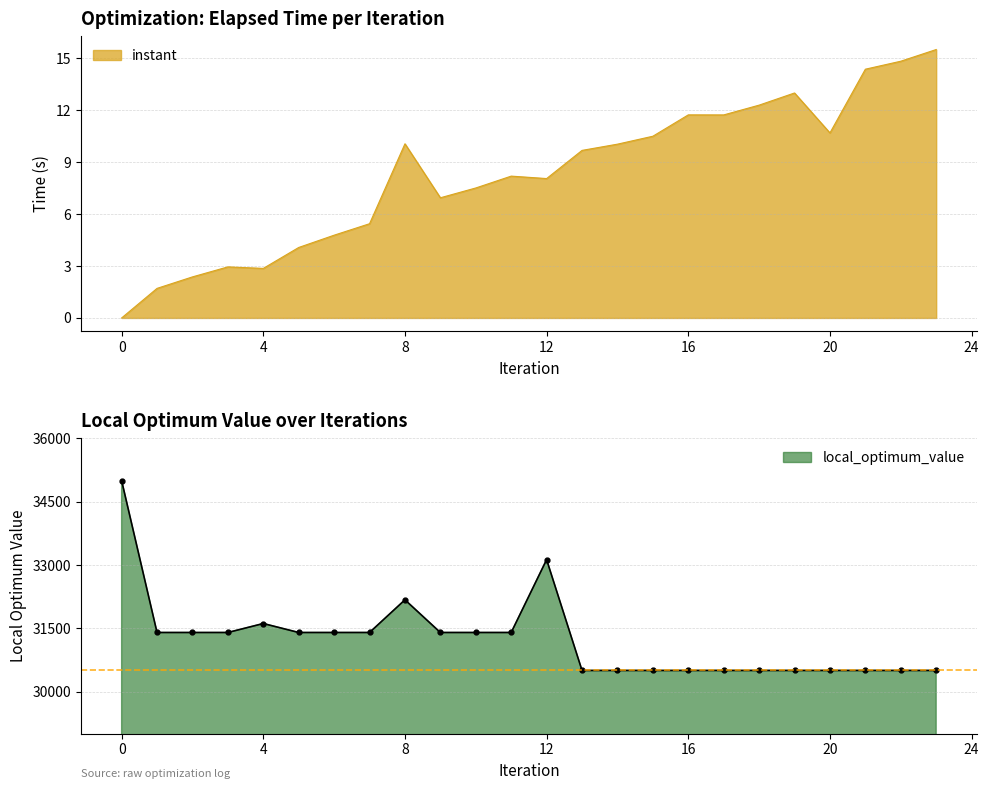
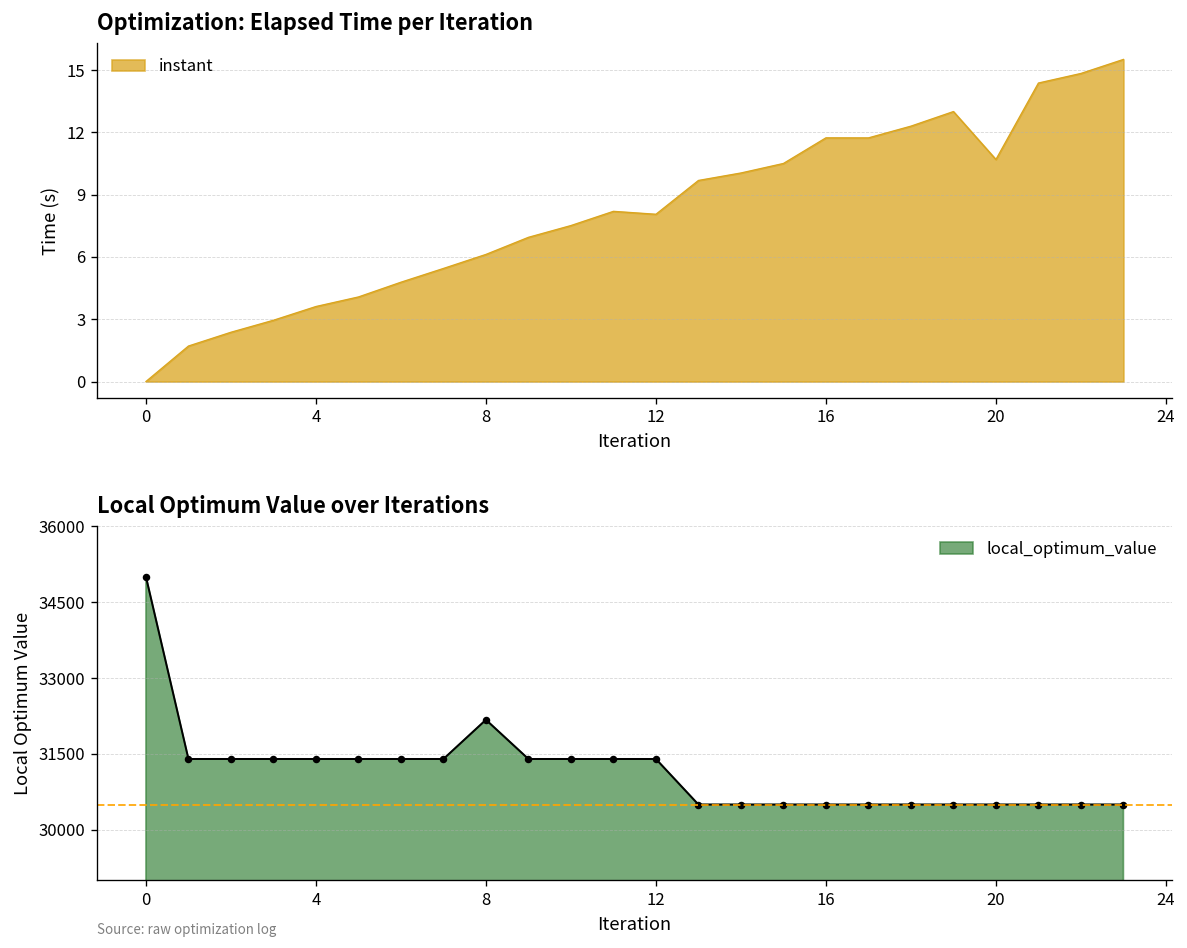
Optimization: Elapsed Time per Iteration, 4: 2.9 -> 3.6
Optimization: Elapsed Time per Iteration, 8: 10.1 -> 6.1
Local Optimum Value over Iterations, 4: 31600 -> 31400
Local Optimum Value over Iterations, 12: 33100 -> 31400
